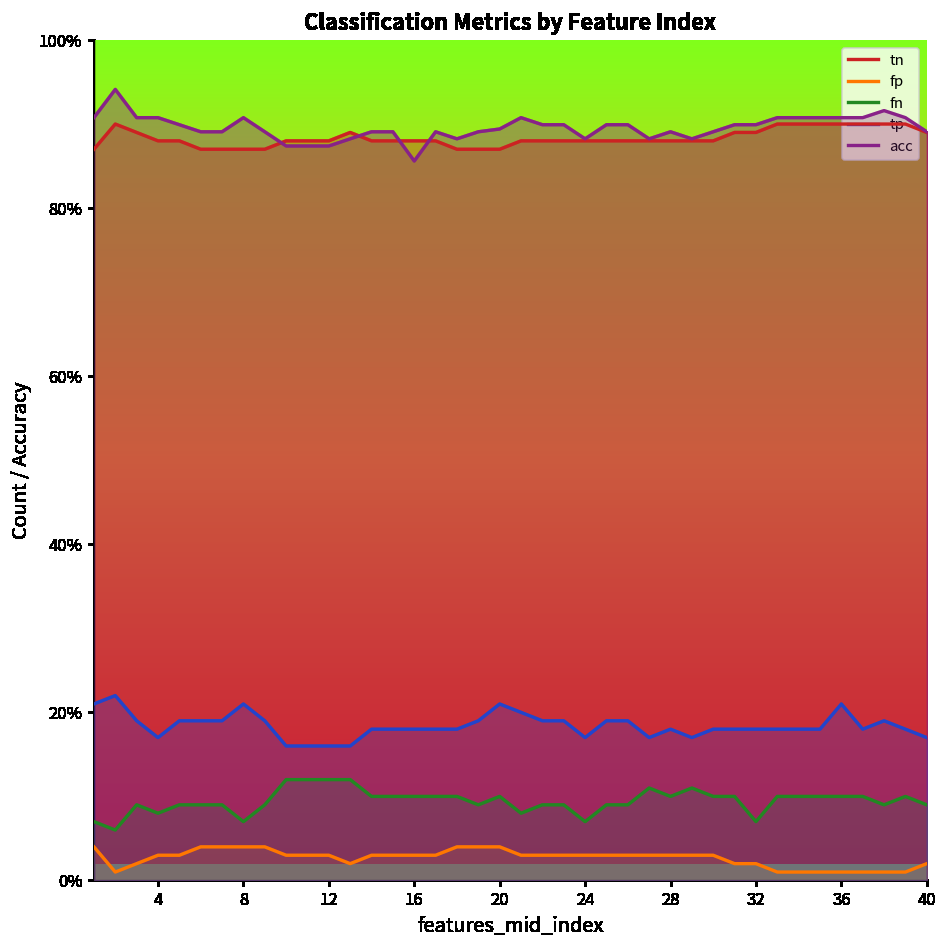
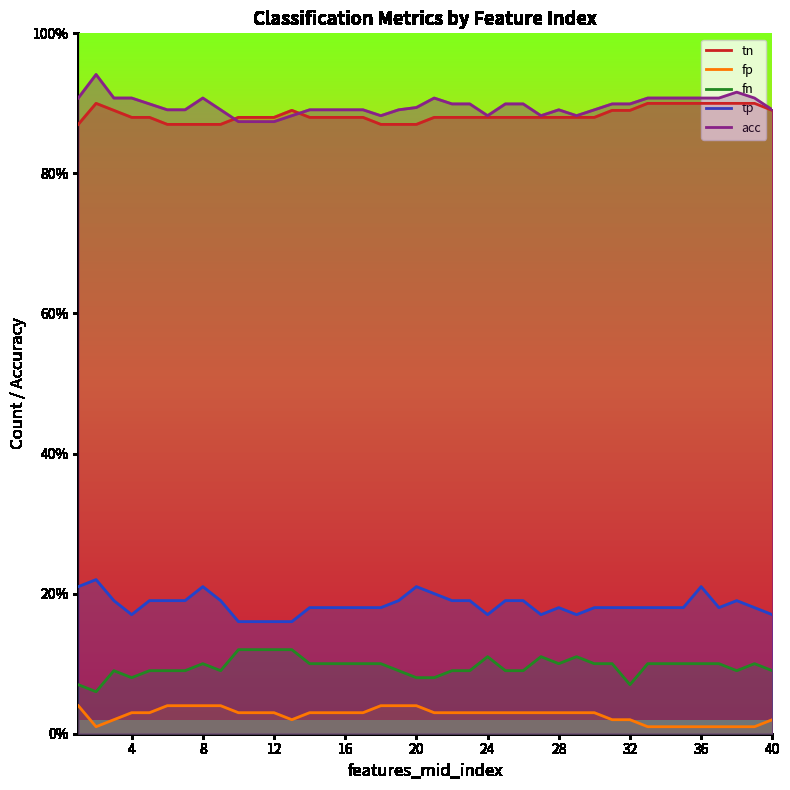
fn, 8: 7% -> 10%
acc, 16: 86% -> 89%
fn, 20: 10% -> 8%
fn, 24: 7% -> 11%
